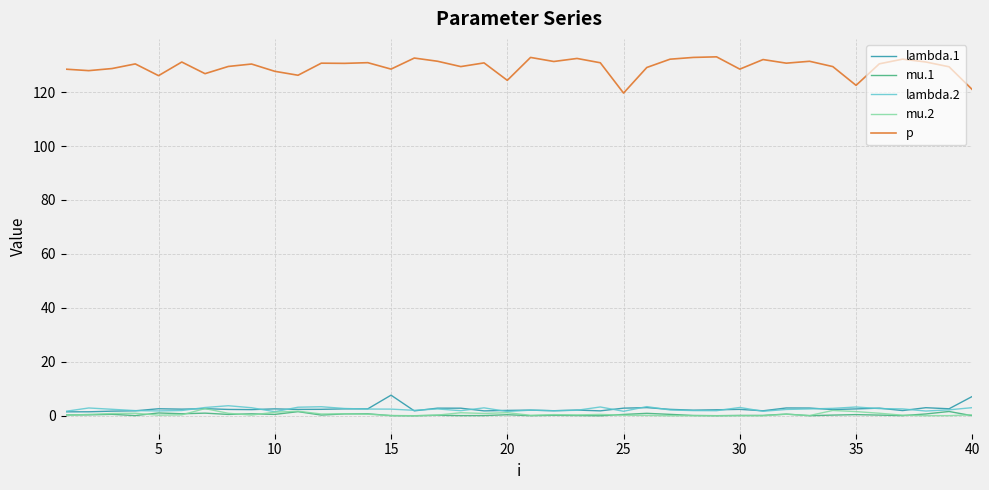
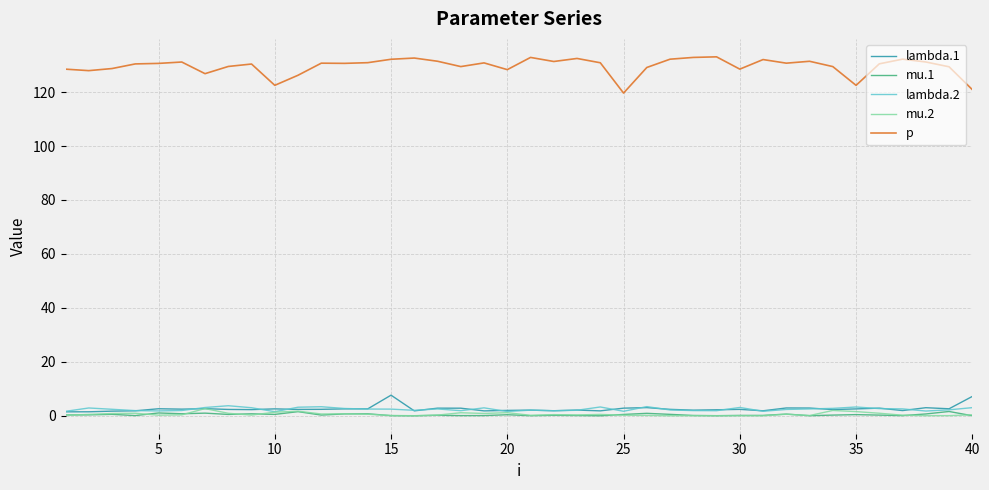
p, 5: 126 -> 131
p, 10: 128 -> 123
p, 15: 129 -> 132
p, 20: 124 -> 128
